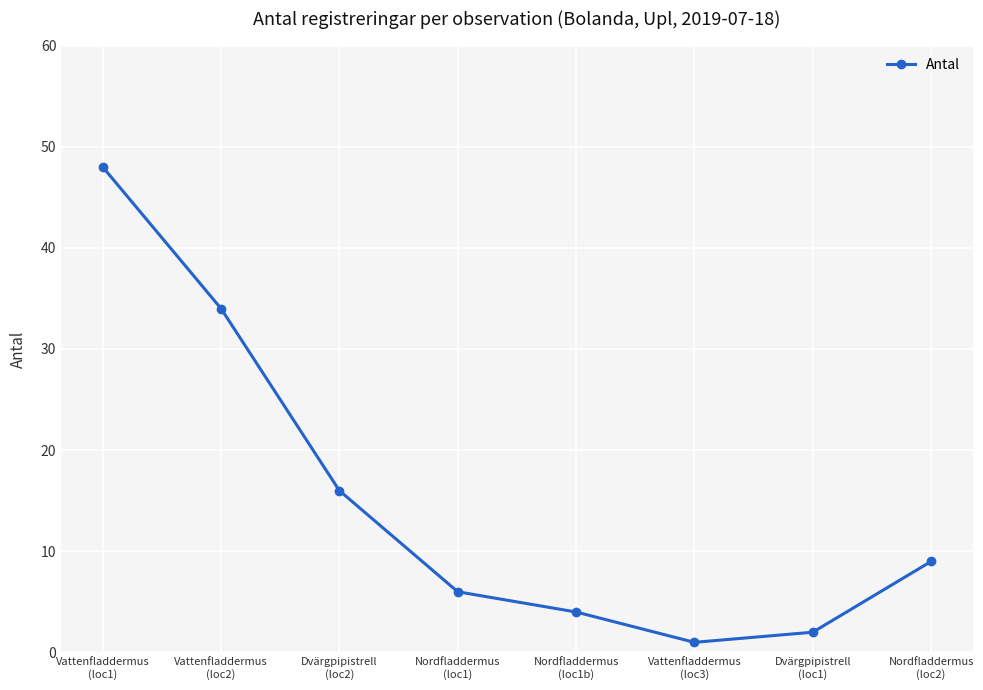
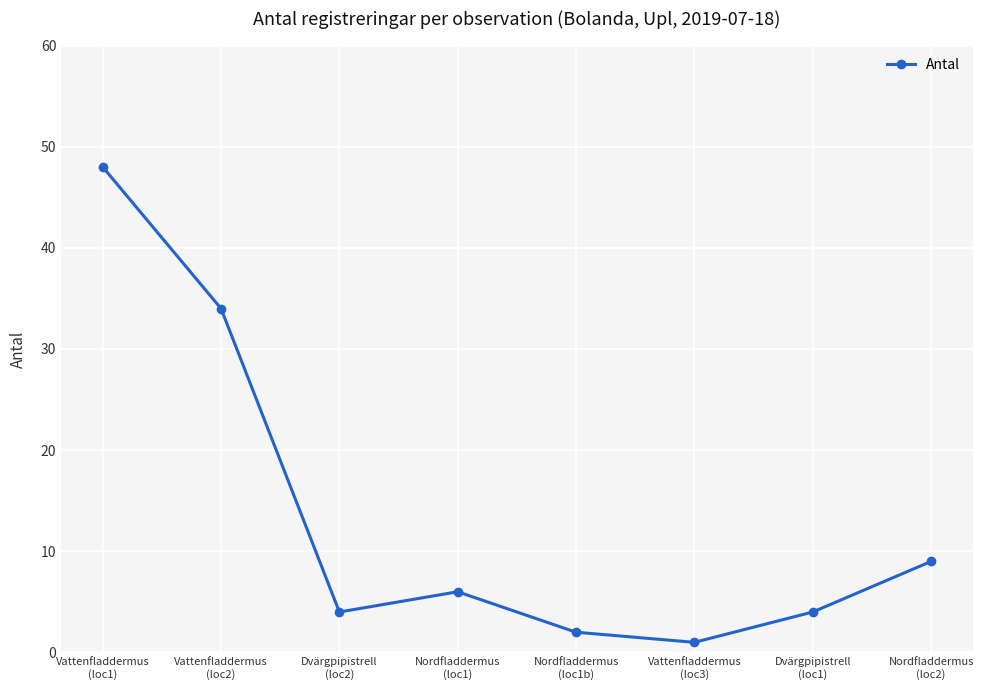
Dvärgpipistrell (loc2): 16 -> 4
Nordfladdermus (loc1b): 4 -> 2
Dvärgpipistrell (loc1): 2 -> 4
